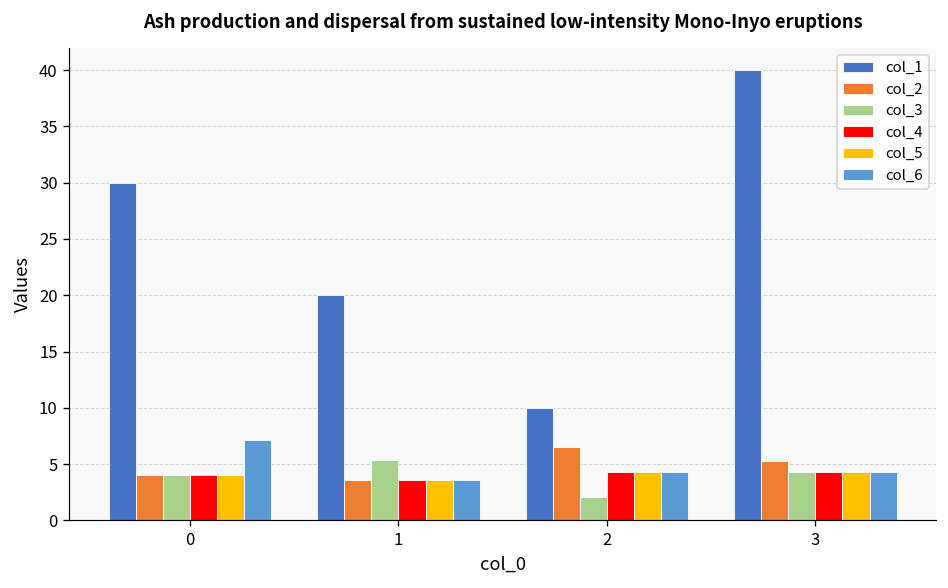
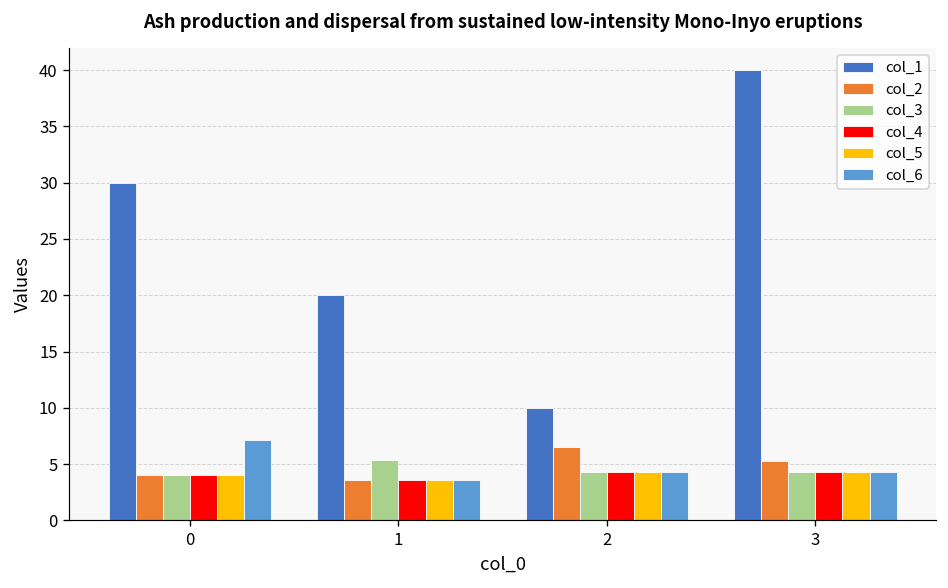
col_3, 2: 2 -> 4
